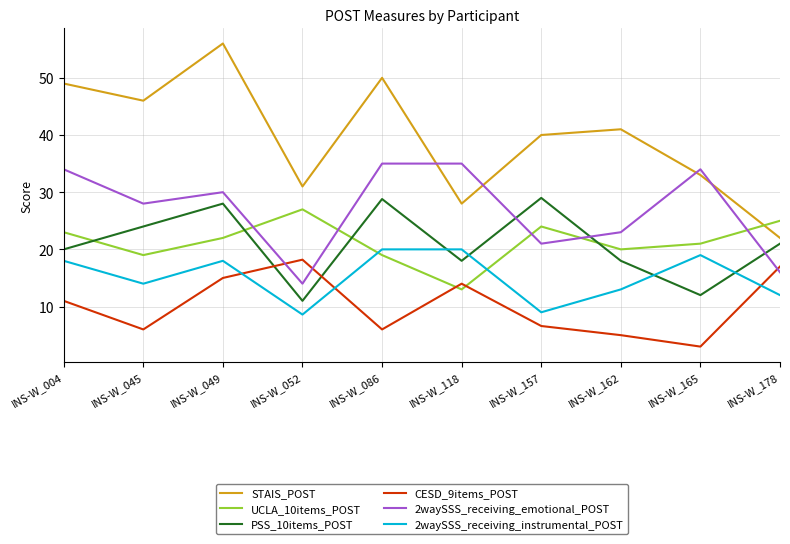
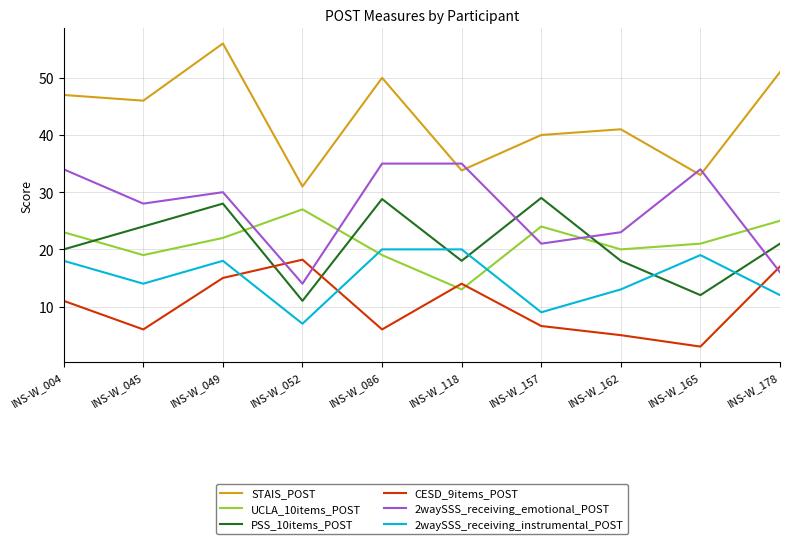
STAIS_POST, INS-W_004: 49 -> 47
2waySSS_receiving_instrumental_POST, INS-W_052: 9 -> 7
STAIS_POST, INS-W_118: 28 -> 34
STAIS_POST, INS-W_178: 22 -> 51
